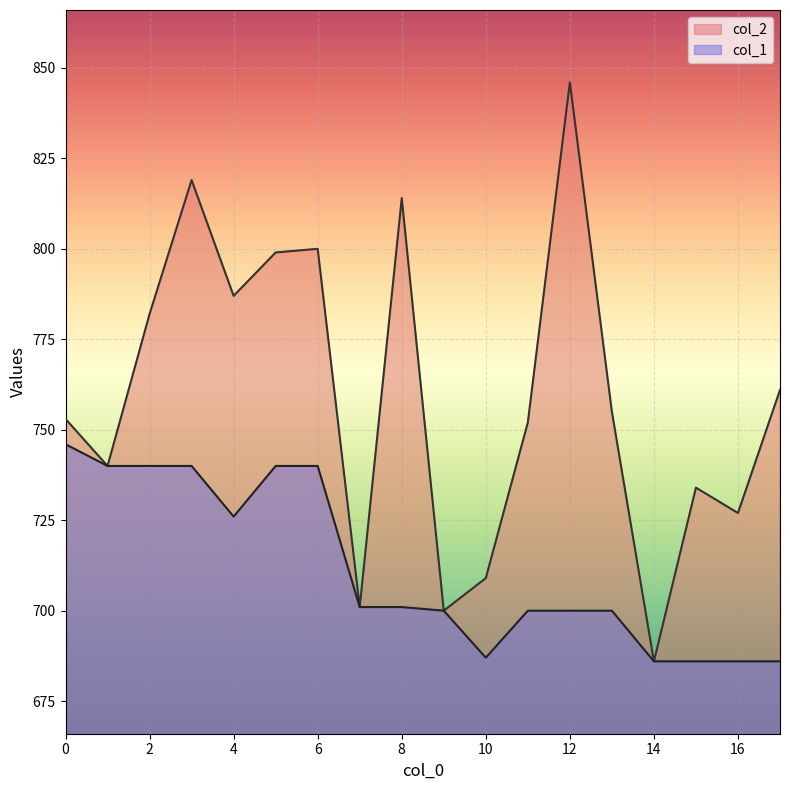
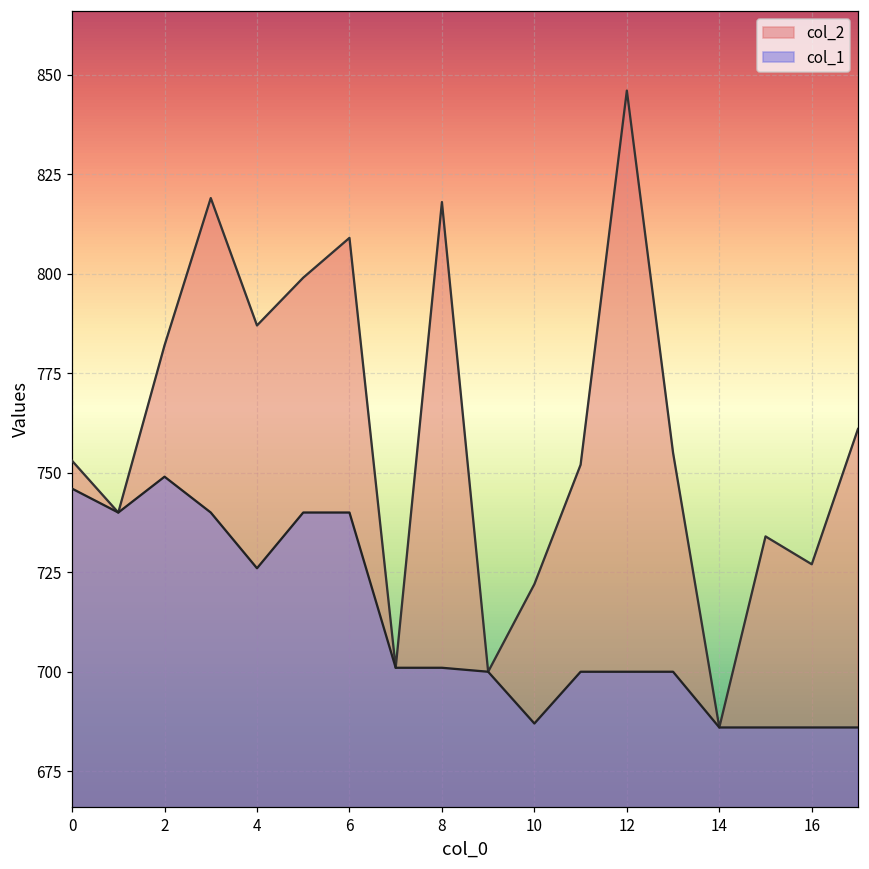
col_1, 2: 740 -> 749
col_2, 6: 800 -> 809
col_2, 8: 814 -> 818
col_2, 10: 709 -> 722
